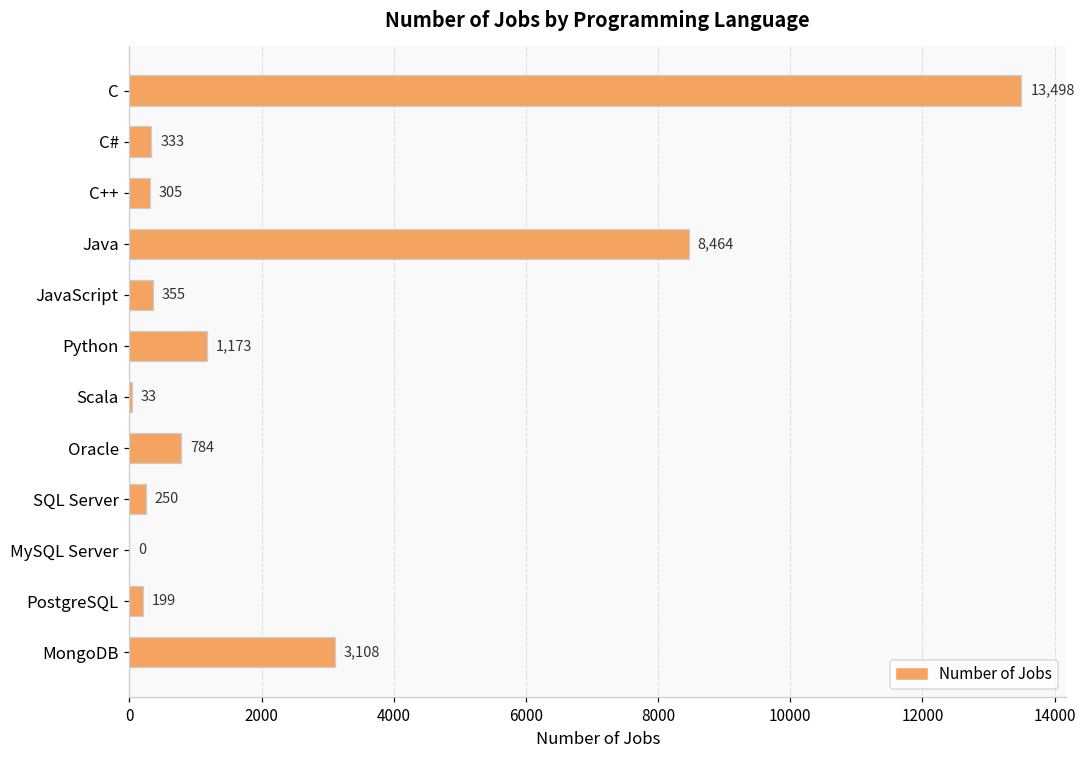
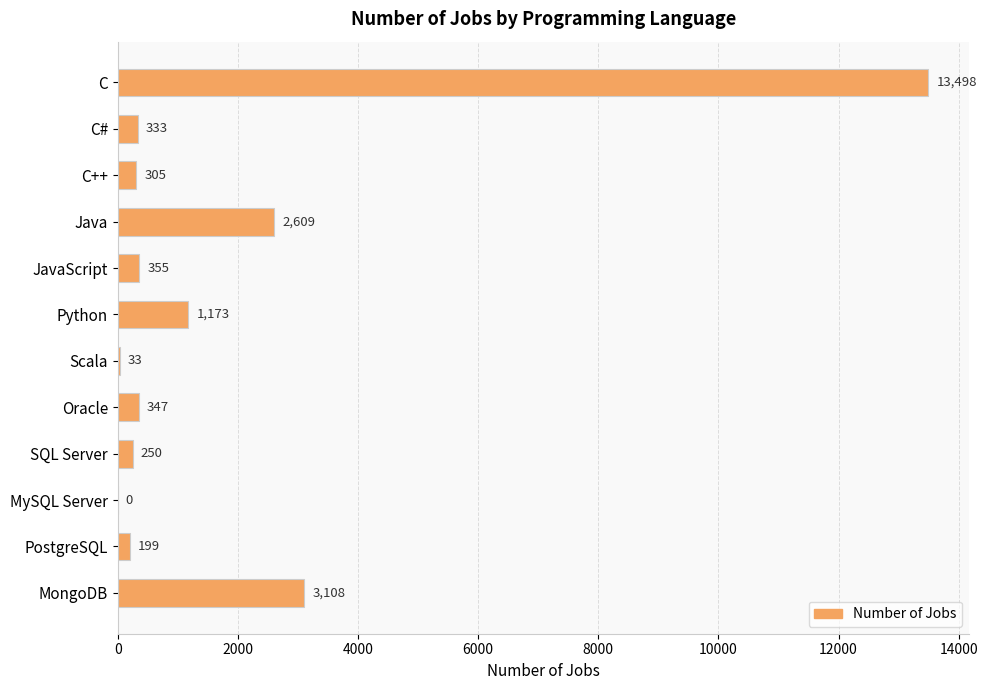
Java: 8,464 -> 2,609
Oracle: 784 -> 347
